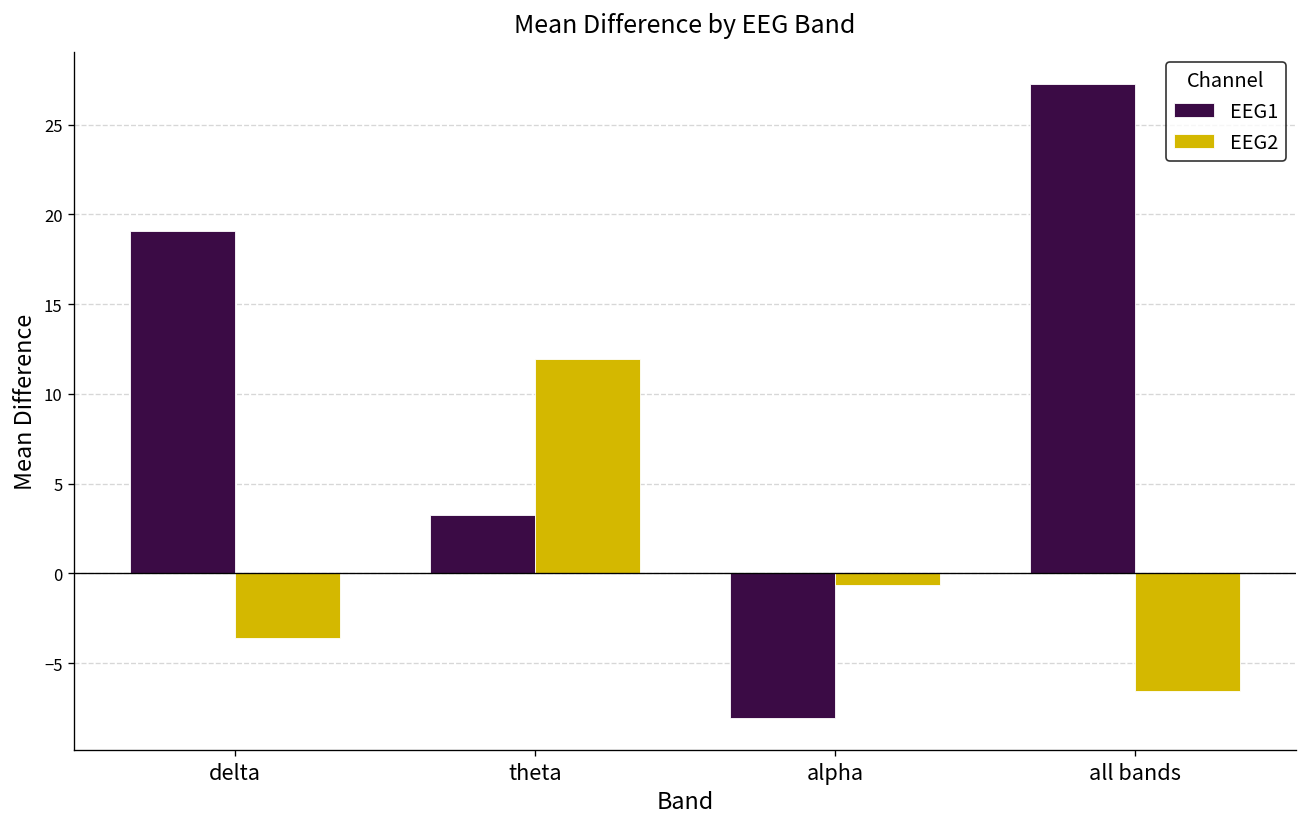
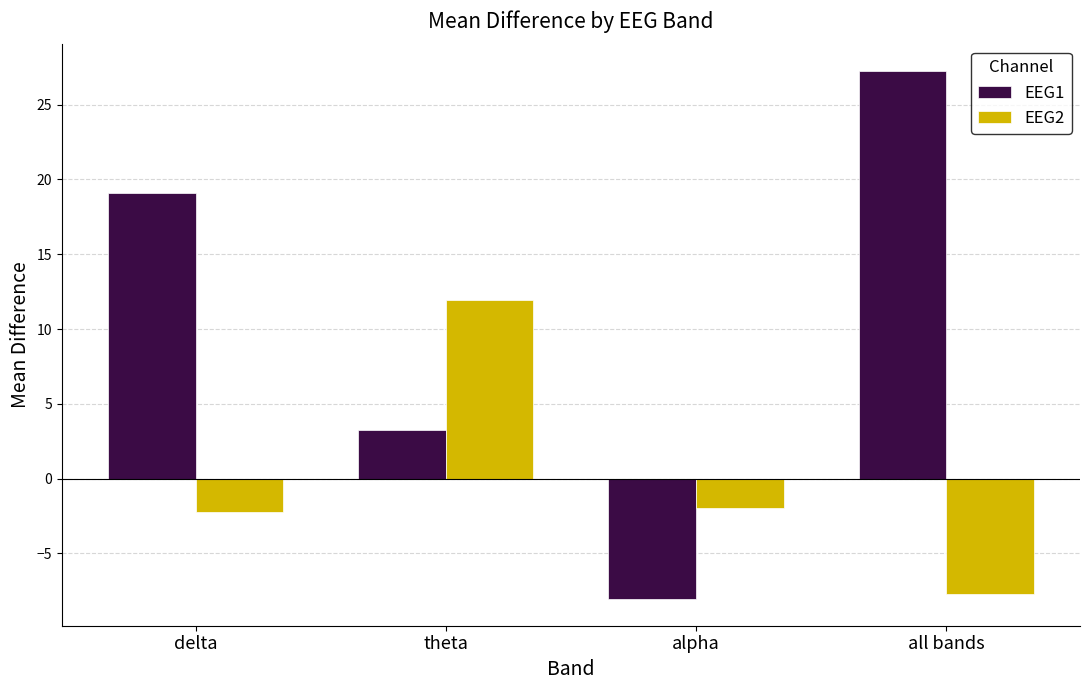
EEG2, delta: -3.6 -> -2.2
EEG2, alpha: -0.6 -> -2.0
EEG2, all bands: -6.6 -> -7.7
